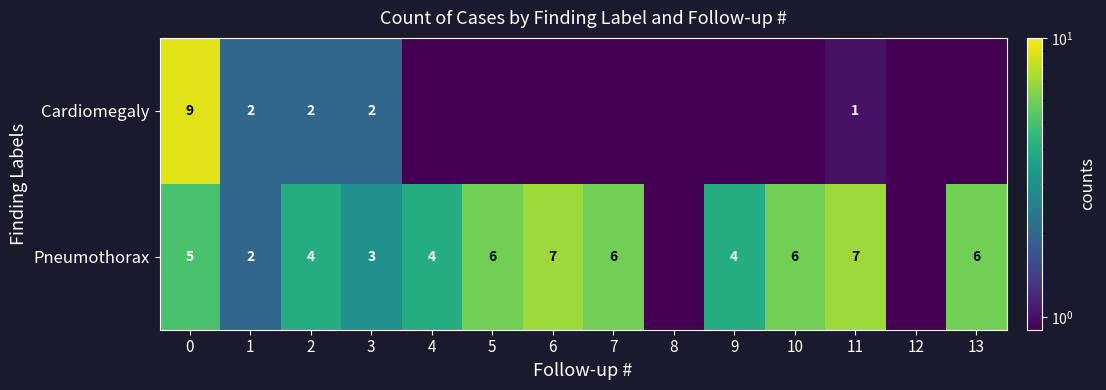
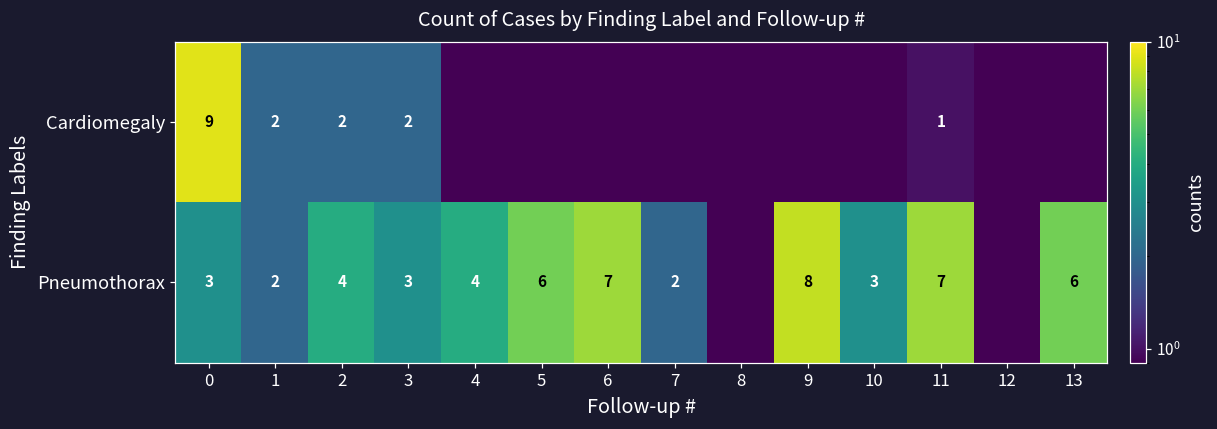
Pneumothorax, 0: 5 -> 3
Pneumothorax, 7: 6 -> 2
Pneumothorax, 9: 4 -> 8
Pneumothorax, 10: 6 -> 3
